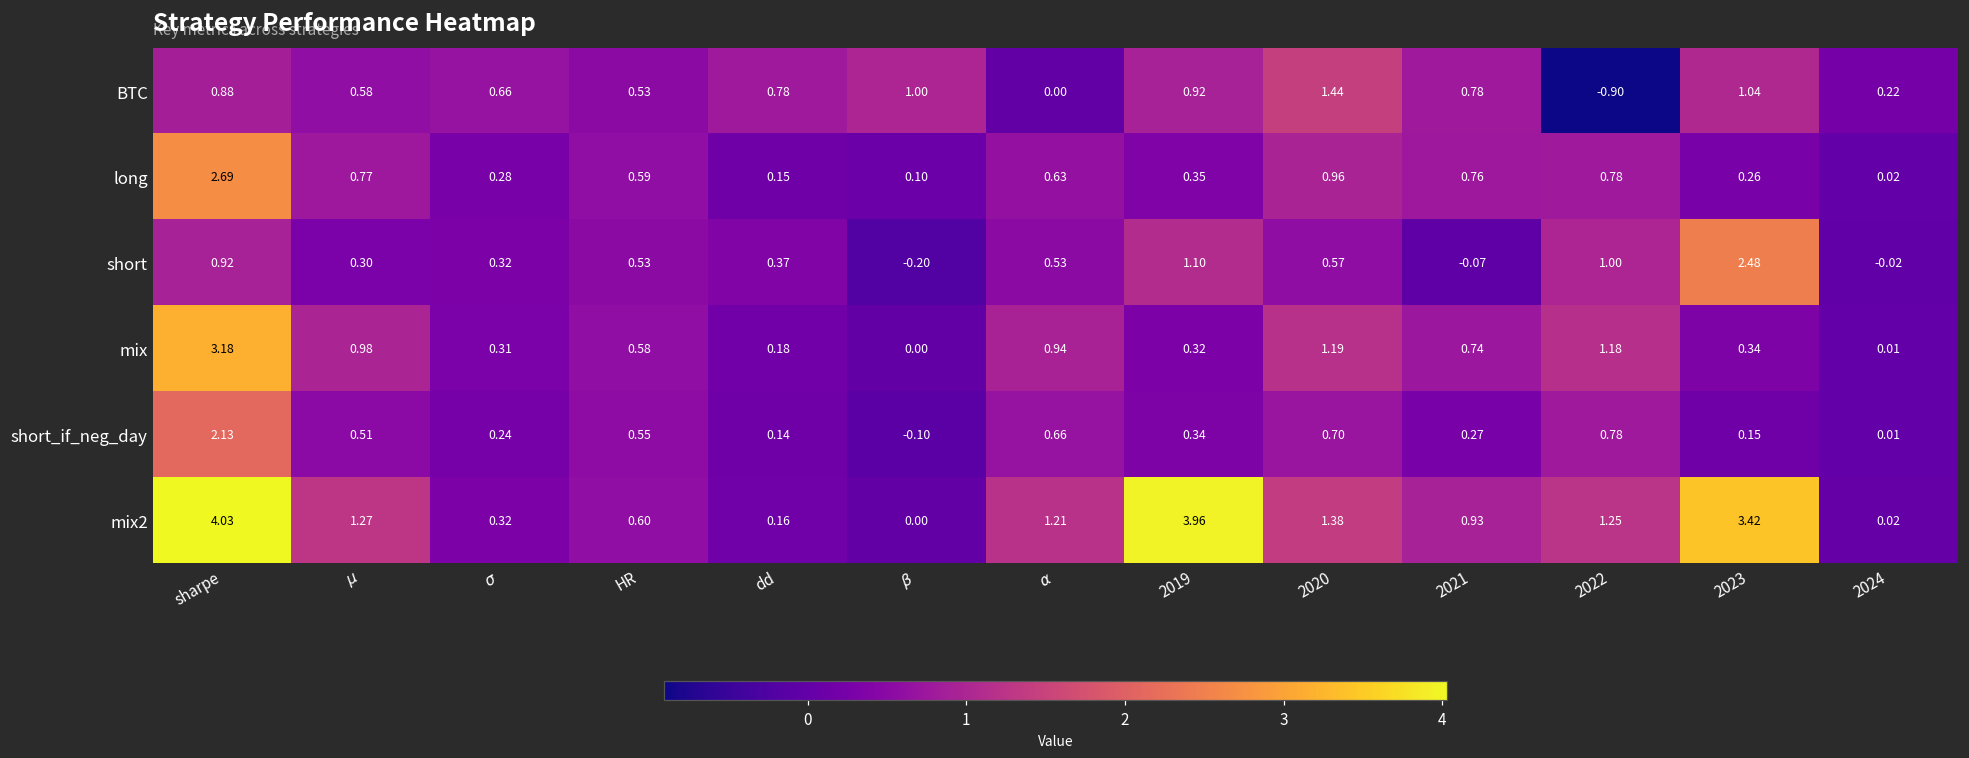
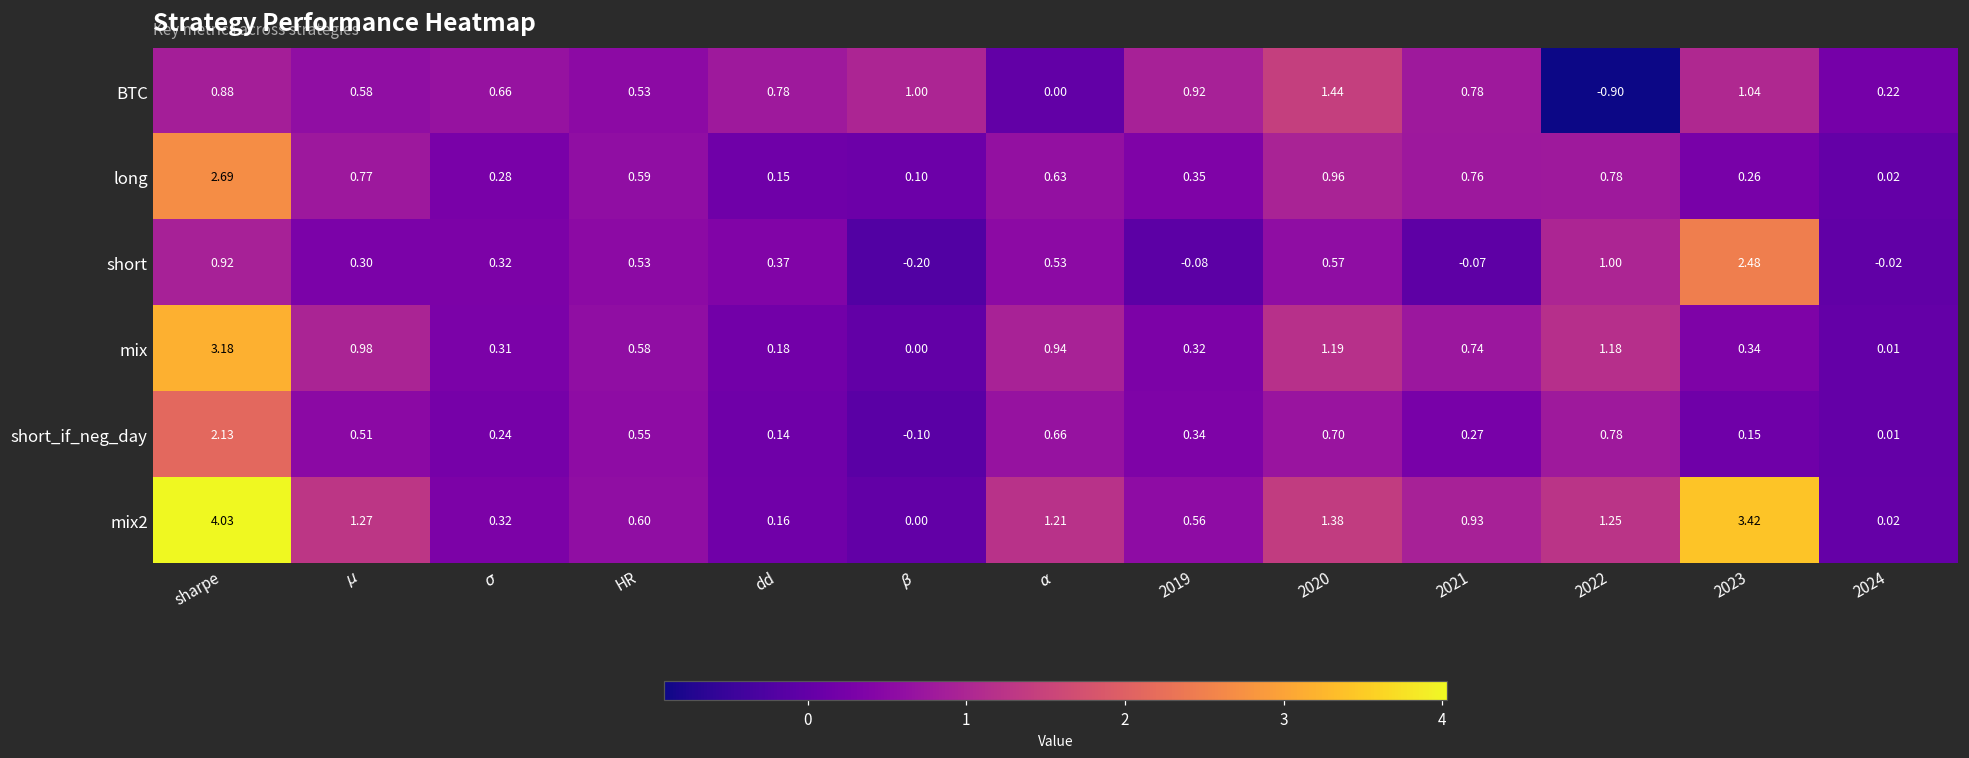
short, 2019: 1.10 -> -0.08
mix2, 2019: 3.96 -> 0.56
